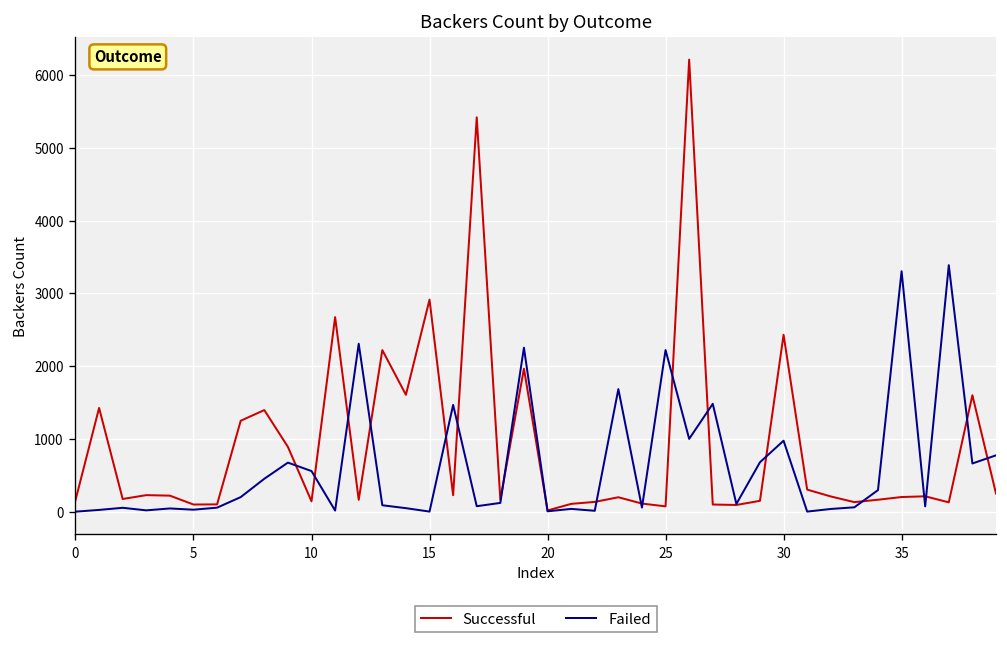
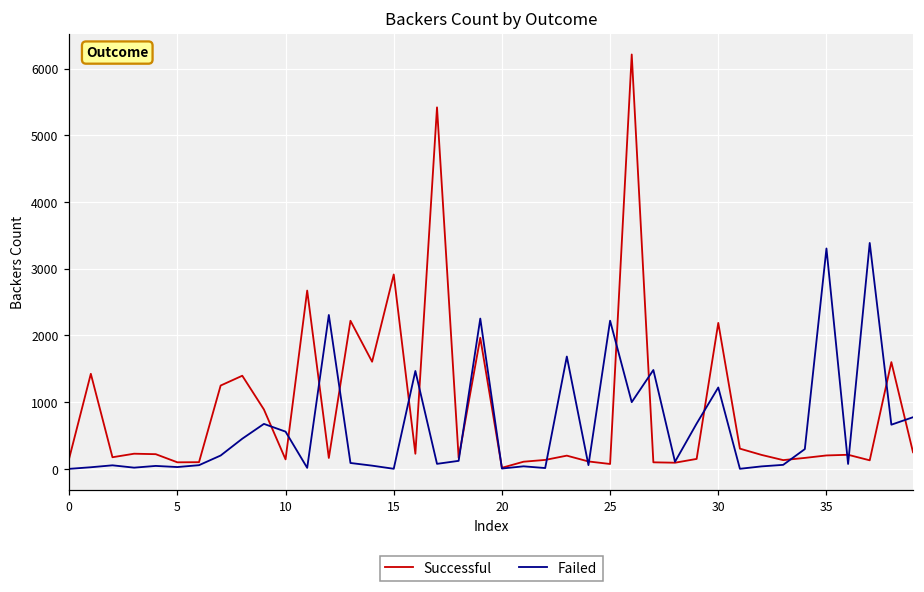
Successful, 30: 2400 -> 2200
Failed, 30: 1000 -> 1200
